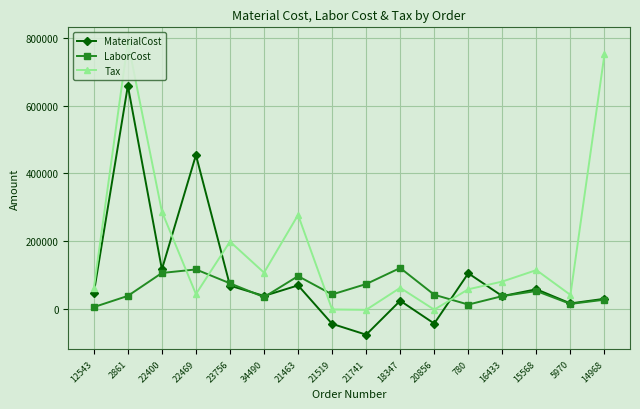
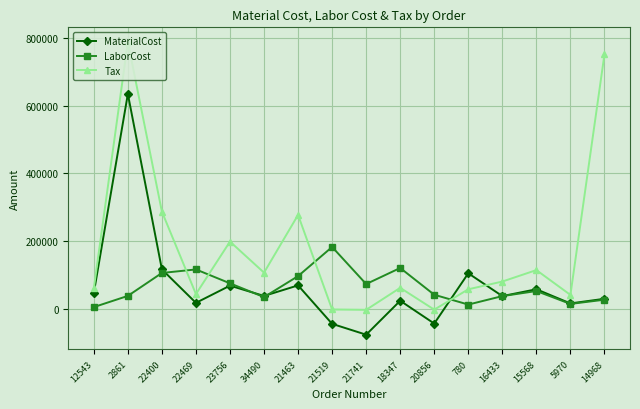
MaterialCost, 2861: 660000 -> 630000
MaterialCost, 22469: 450000 -> 20000
LaborCost, 21519: 40000 -> 180000
